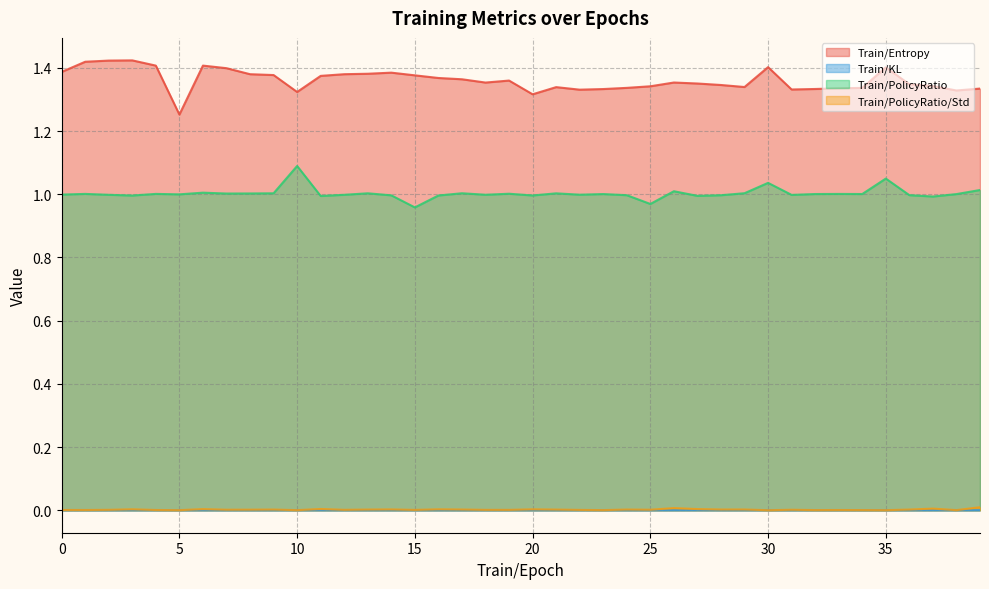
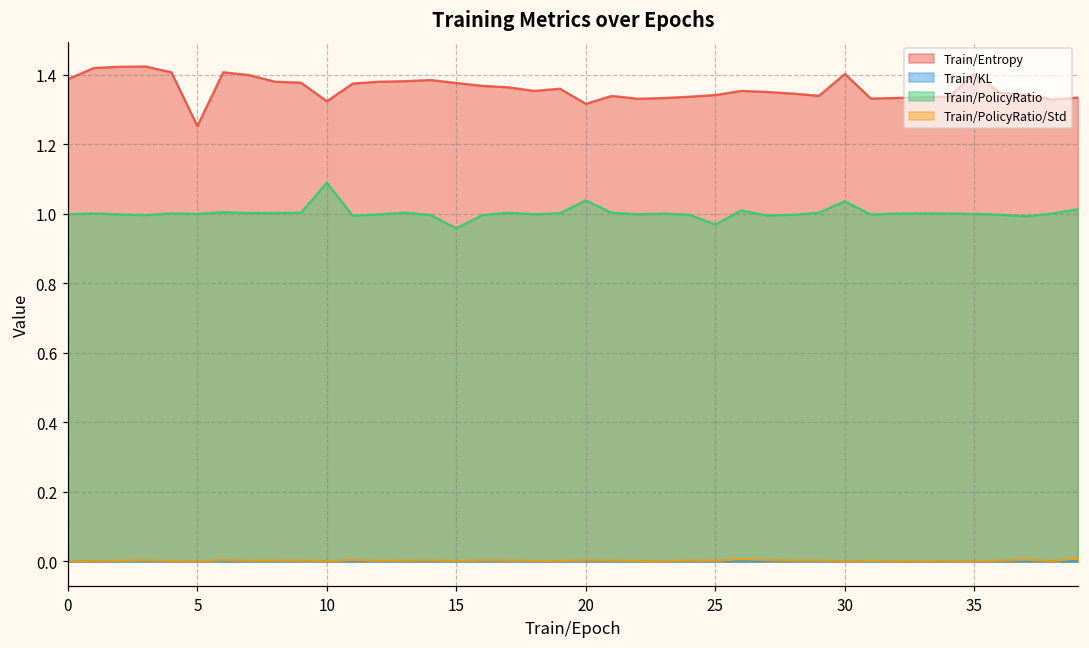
Train/PolicyRatio, 20: 1.00 -> 1.04
Train/PolicyRatio, 35: 1.05 -> 1.00
